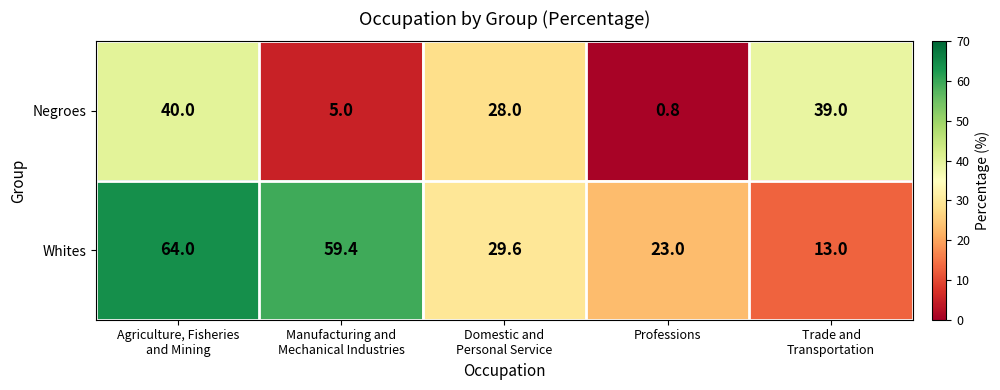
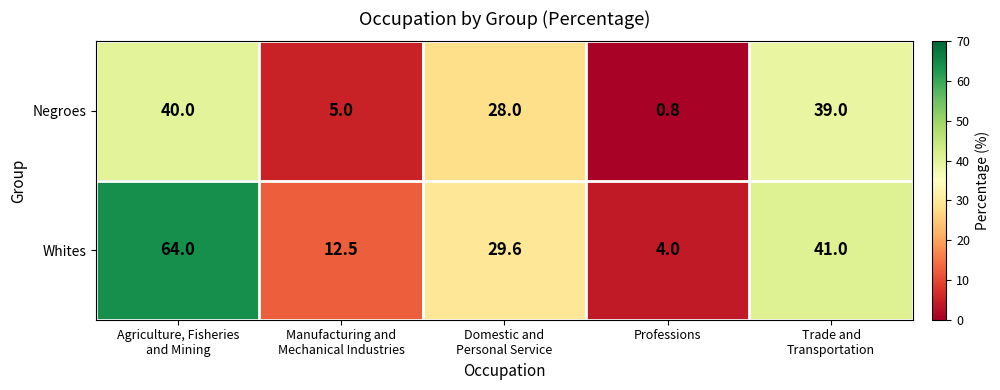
Whites, Manufacturing and Mechanical Industries: 59.4 -> 12.5
Whites, Professions: 23.0 -> 4.0
Whites, Trade and Transportation: 13.0 -> 41.0
